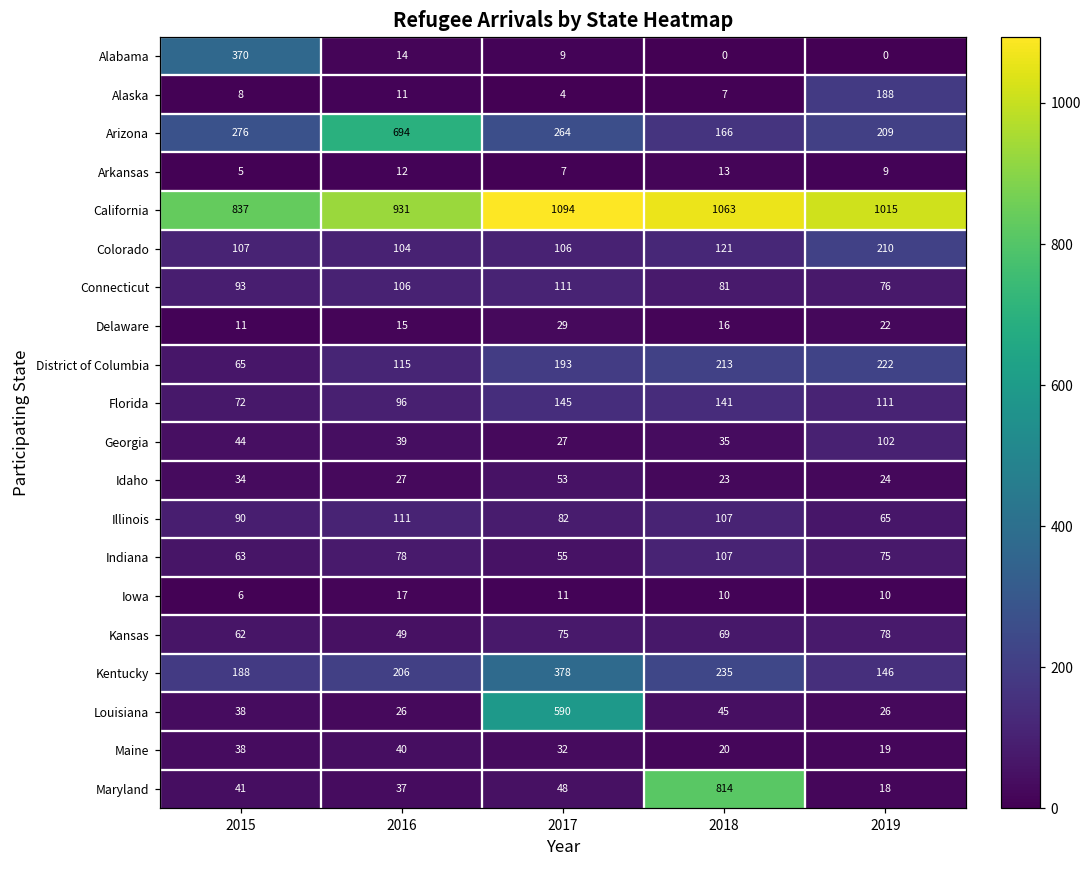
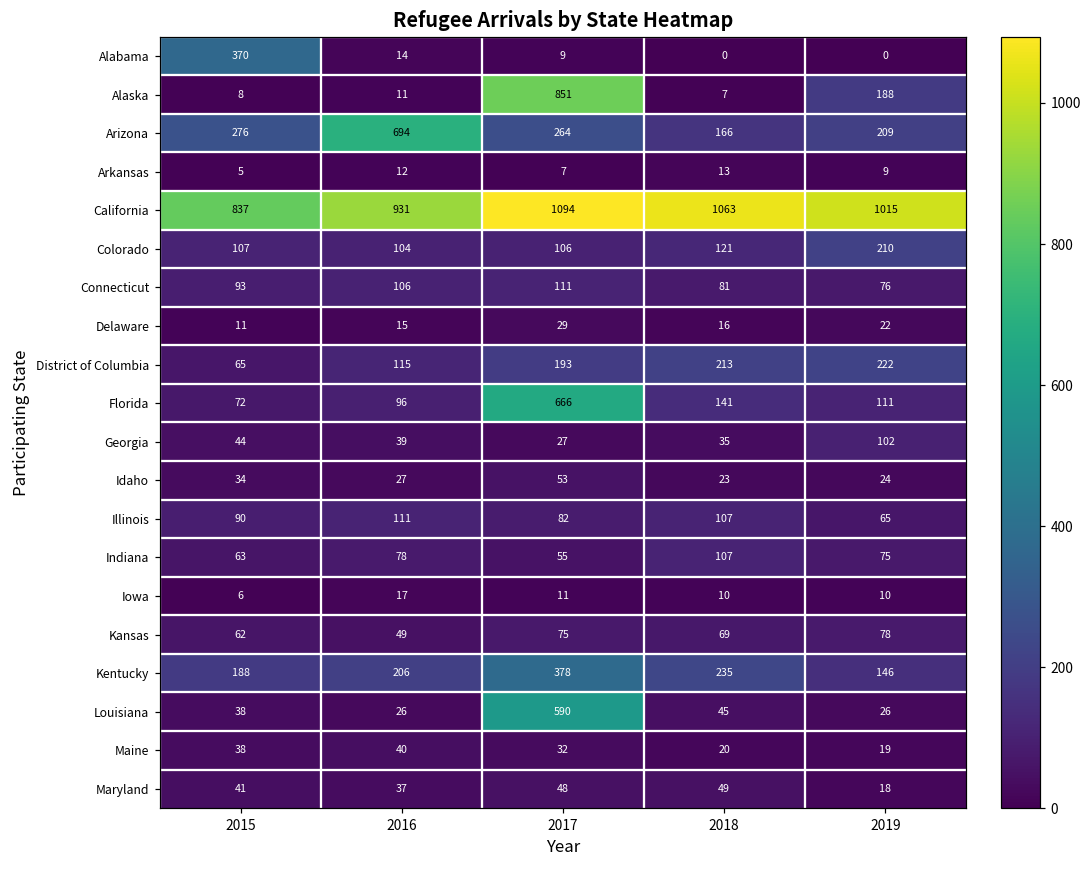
Alaska, 2017: 4 -> 851
Florida, 2017: 145 -> 666
Maryland, 2018: 814 -> 49
